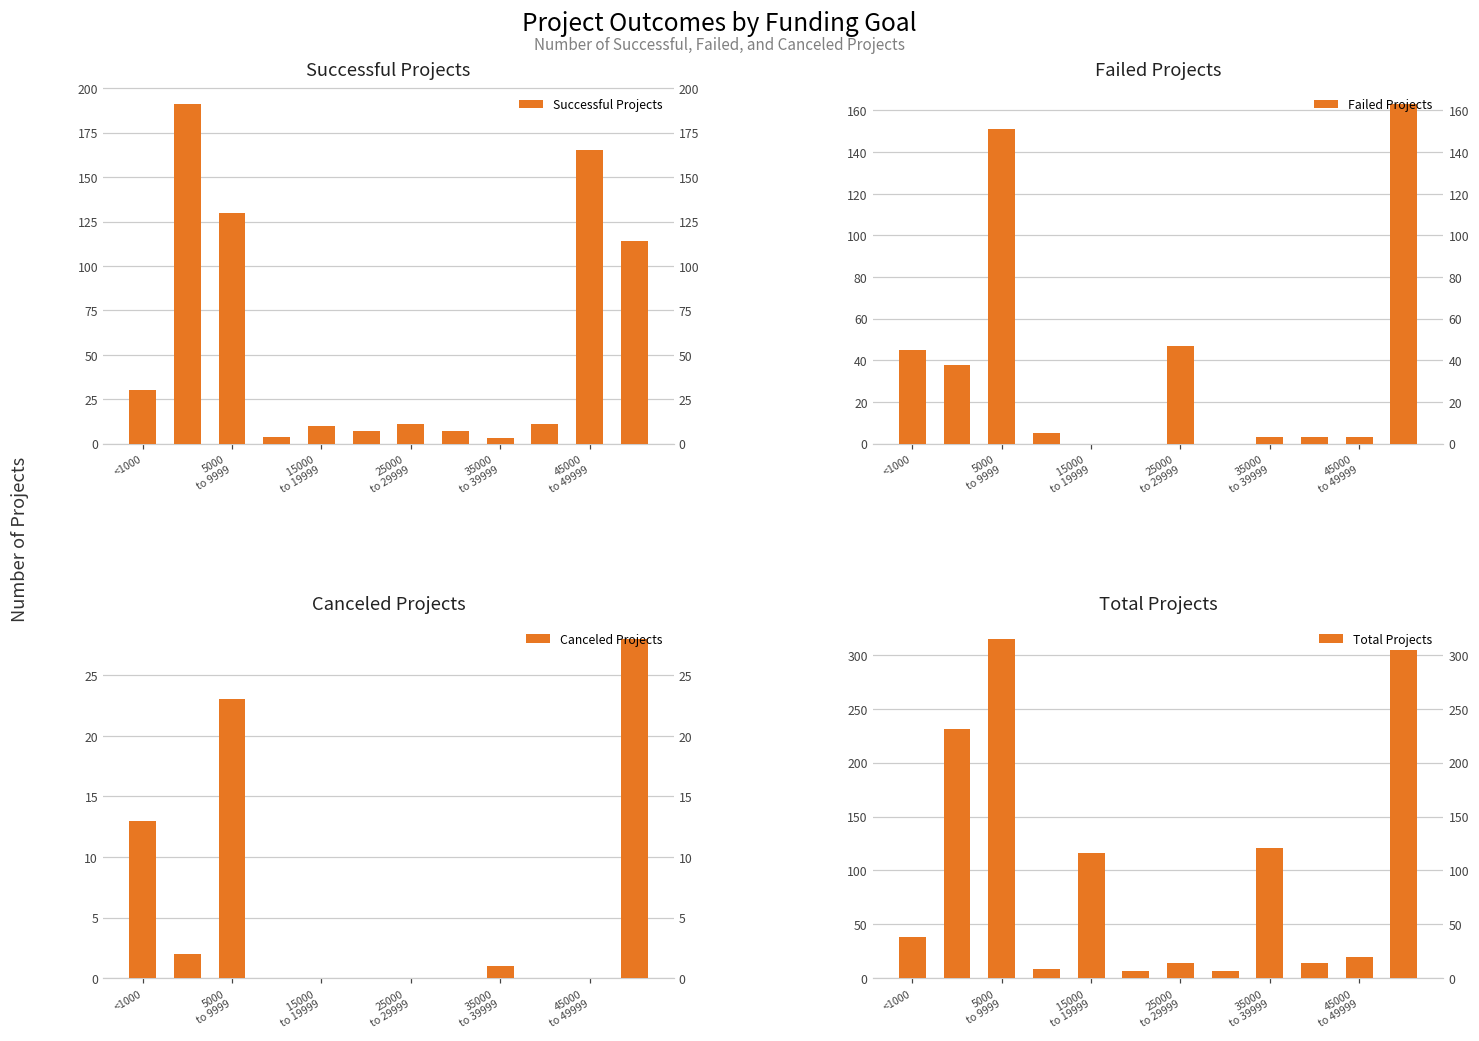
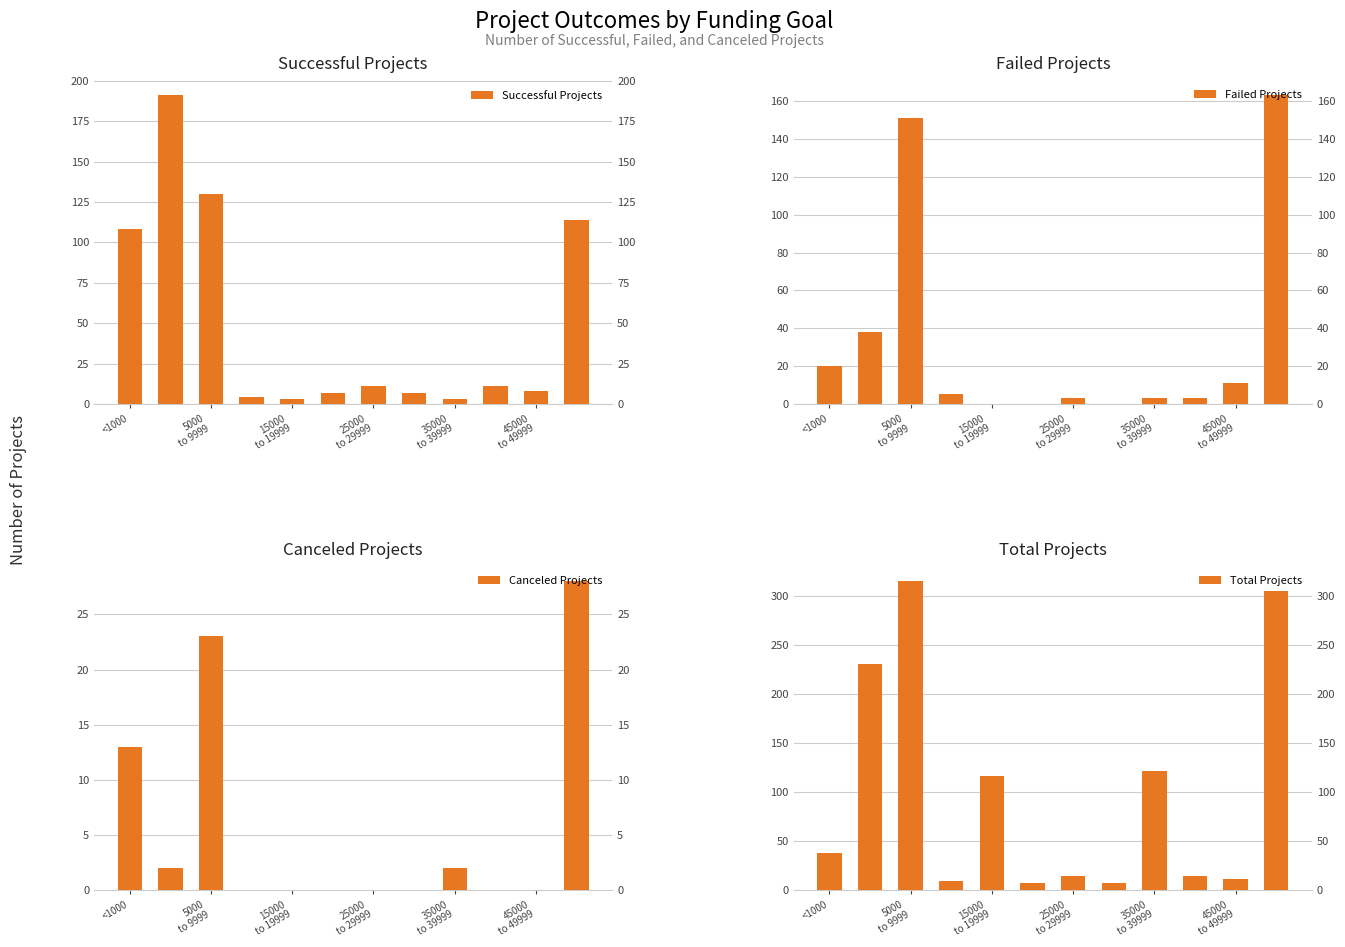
Successful Projects, <1000: 30 -> 108
Successful Projects, 15000 to 19999: 10 -> 3
Successful Projects, 45000 to 49999: 165 -> 8
Failed Projects, <1000: 45 -> 20
Failed Projects, 25000 to 29999: 47 -> 3
Failed Projects, 45000 to 49999: 3 -> 11
Canceled Projects, 35000 to 39999: 1 -> 2
Total Projects, 45000 to 49999: 20 -> 10
